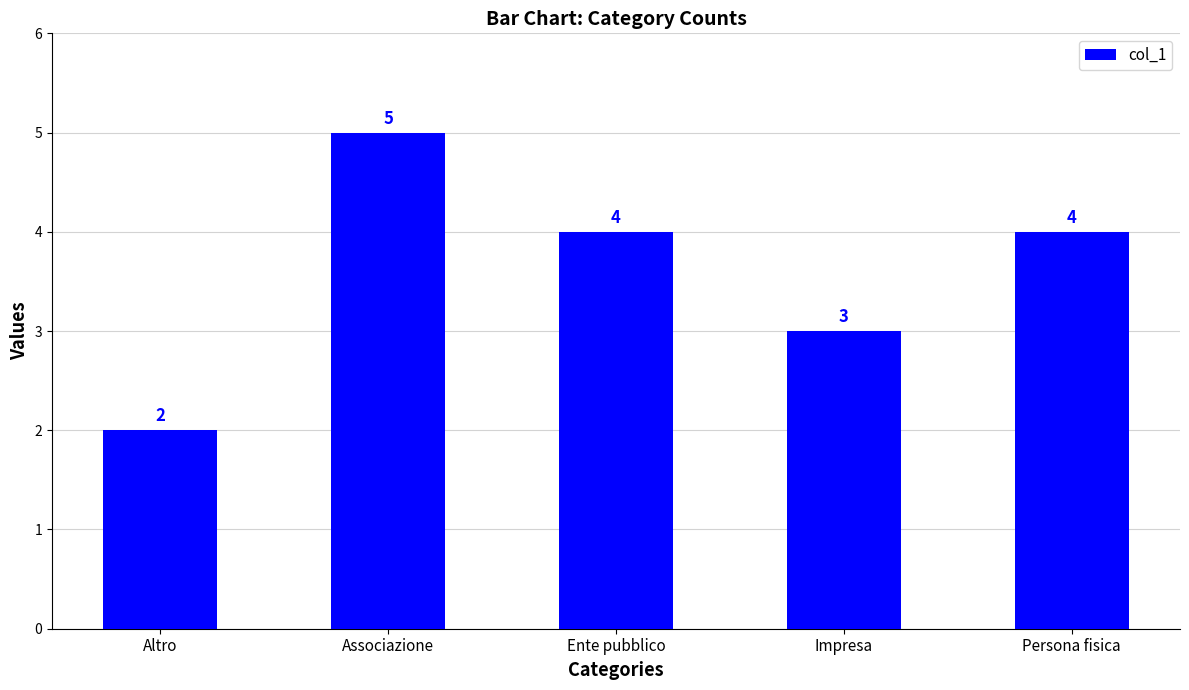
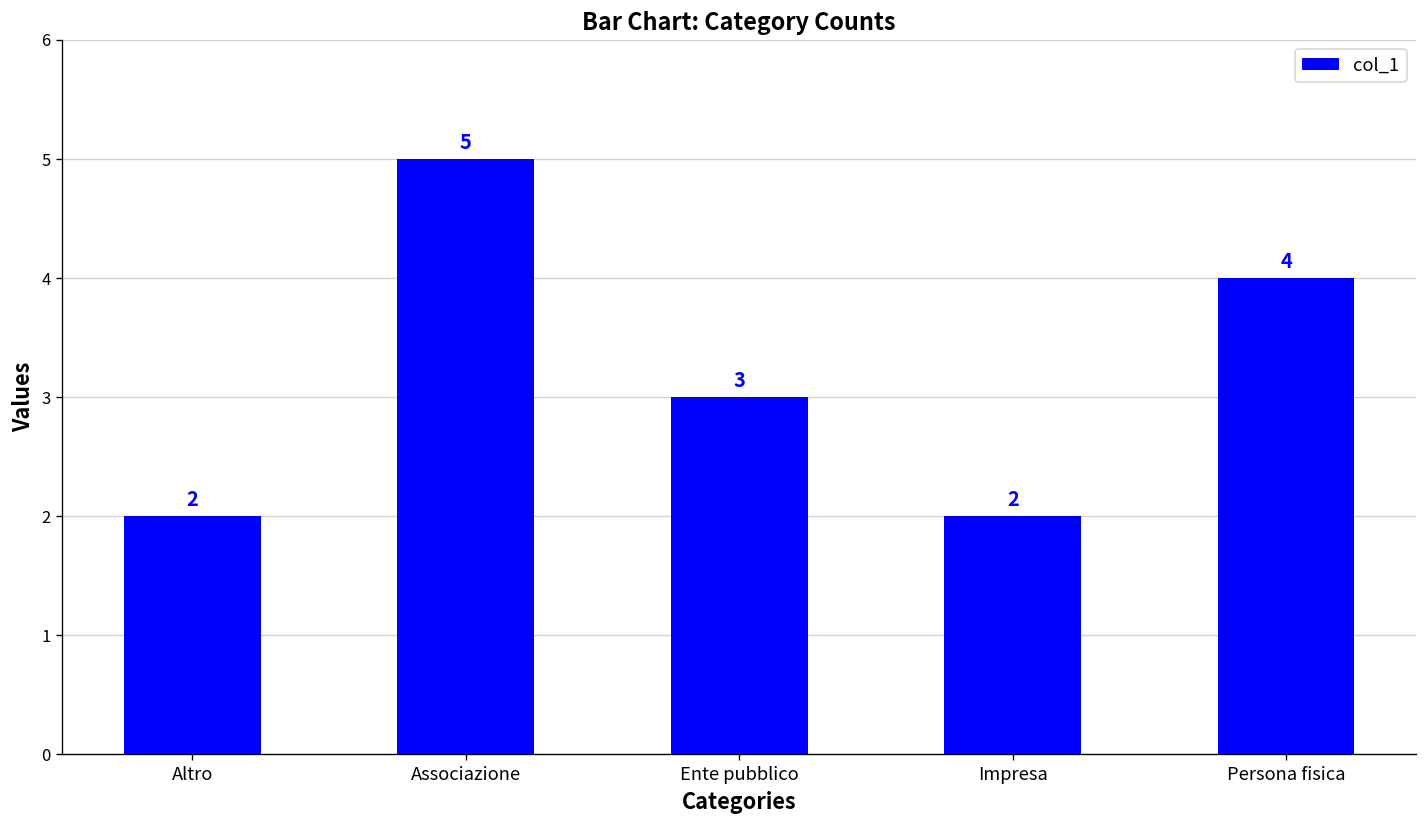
Ente pubblico: 4 -> 3
Impresa: 3 -> 2
